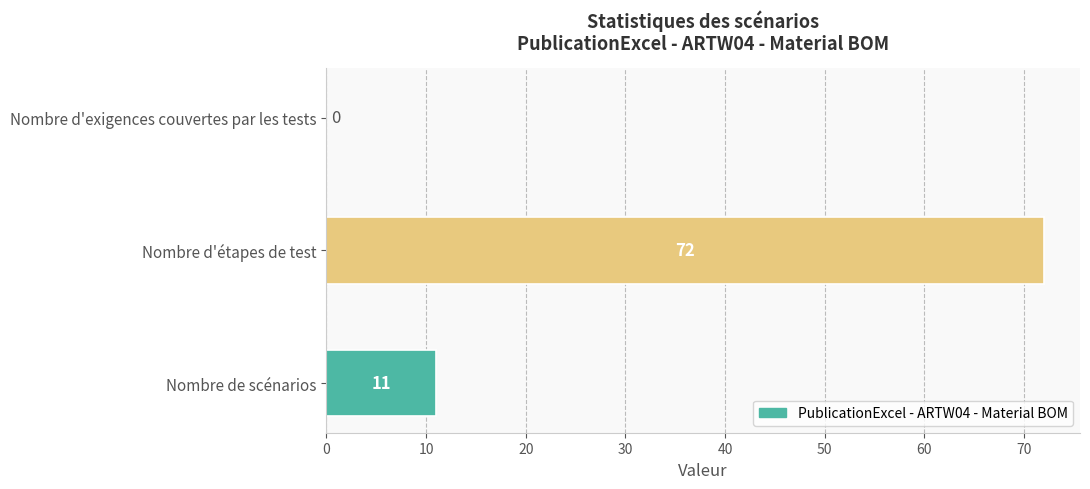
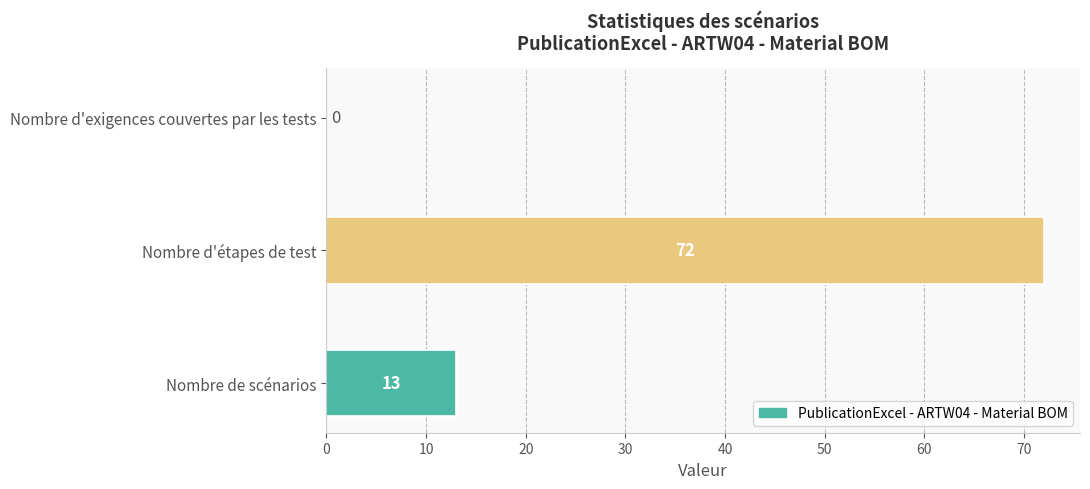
Nombre de scénarios: 11 -> 13
